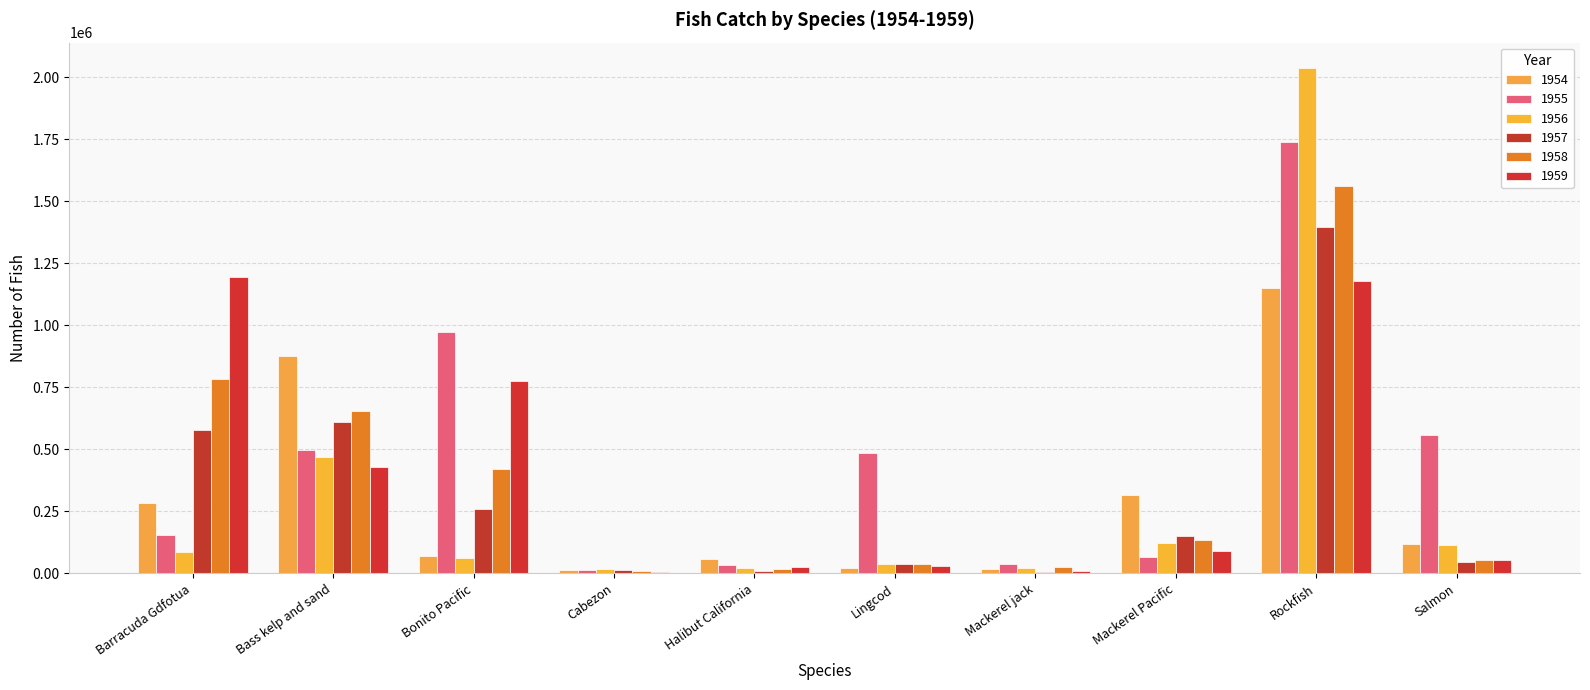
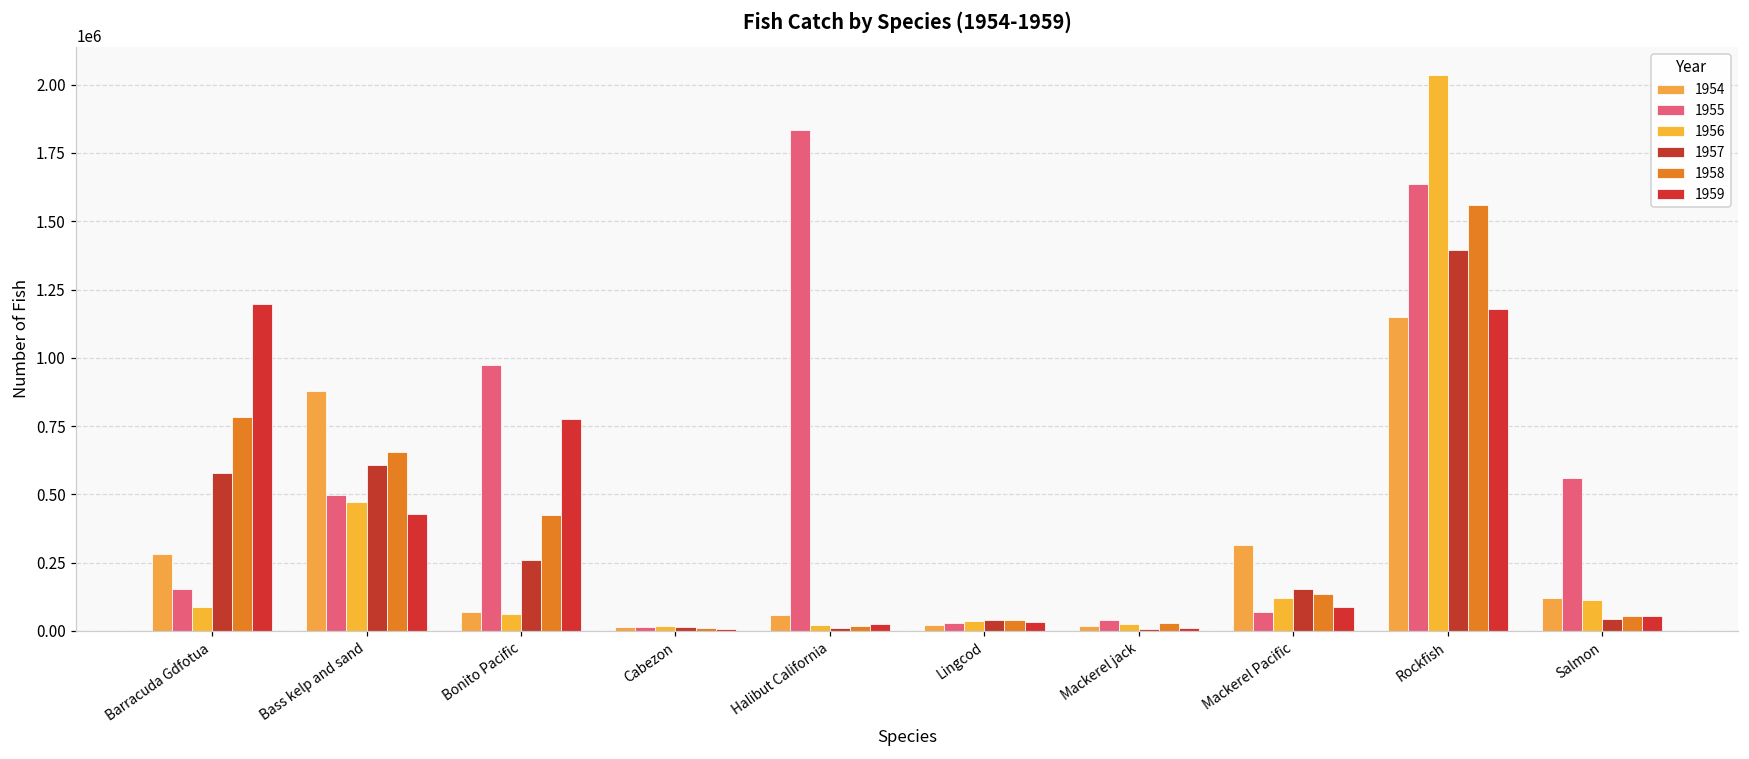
1955, Halibut California: 40000 -> 1830000
1955, Lingcod: 480000 -> 30000
1955, Rockfish: 1740000 -> 1640000
